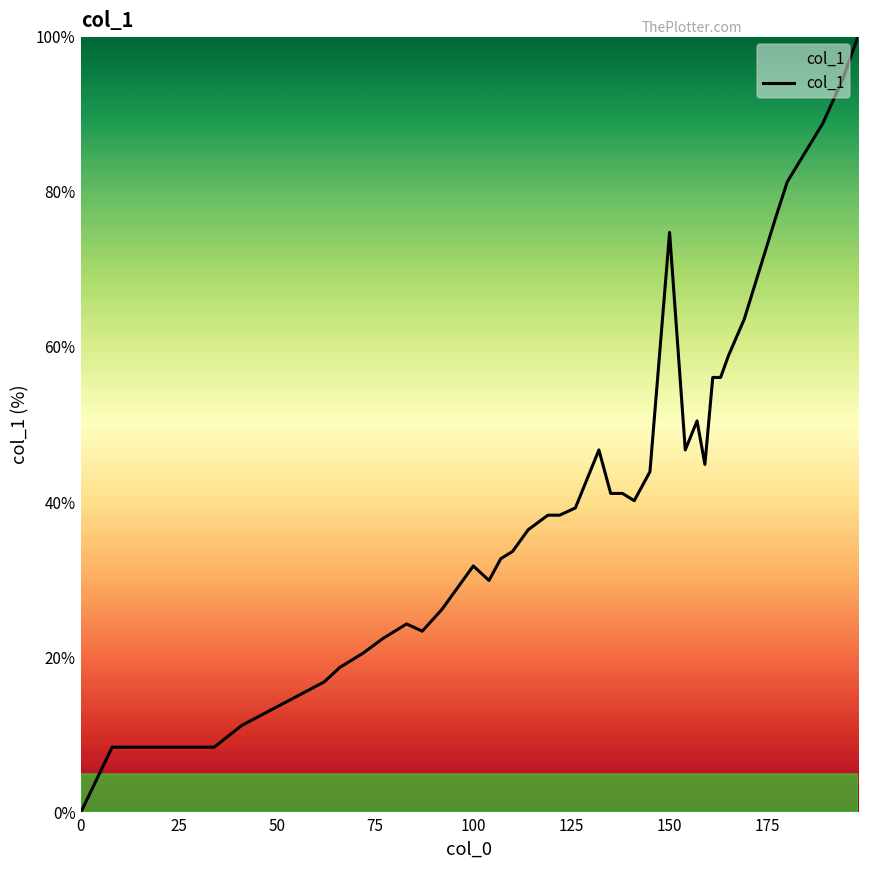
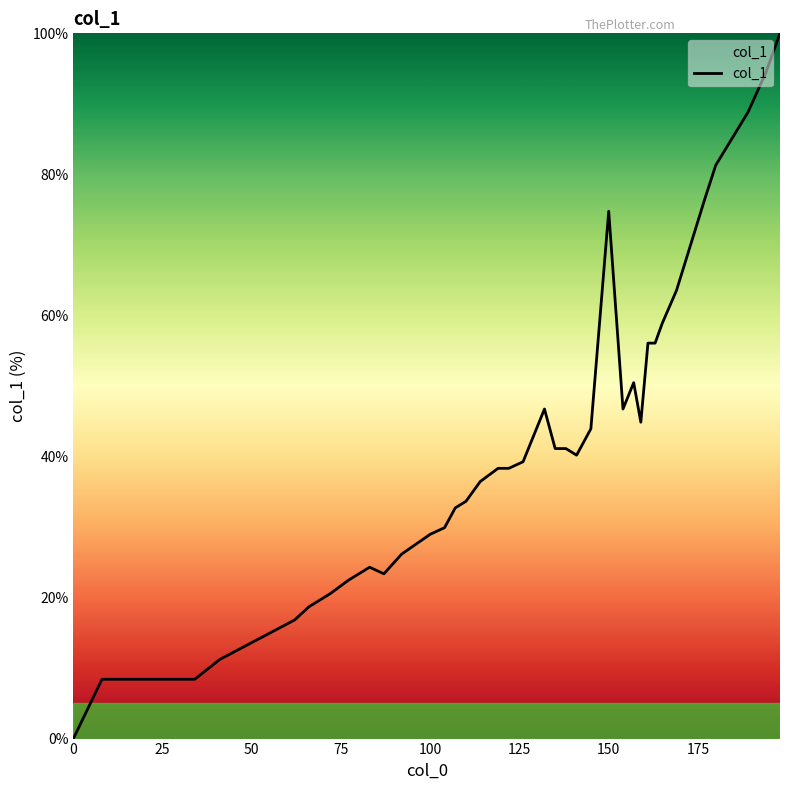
100: 32% -> 29%
